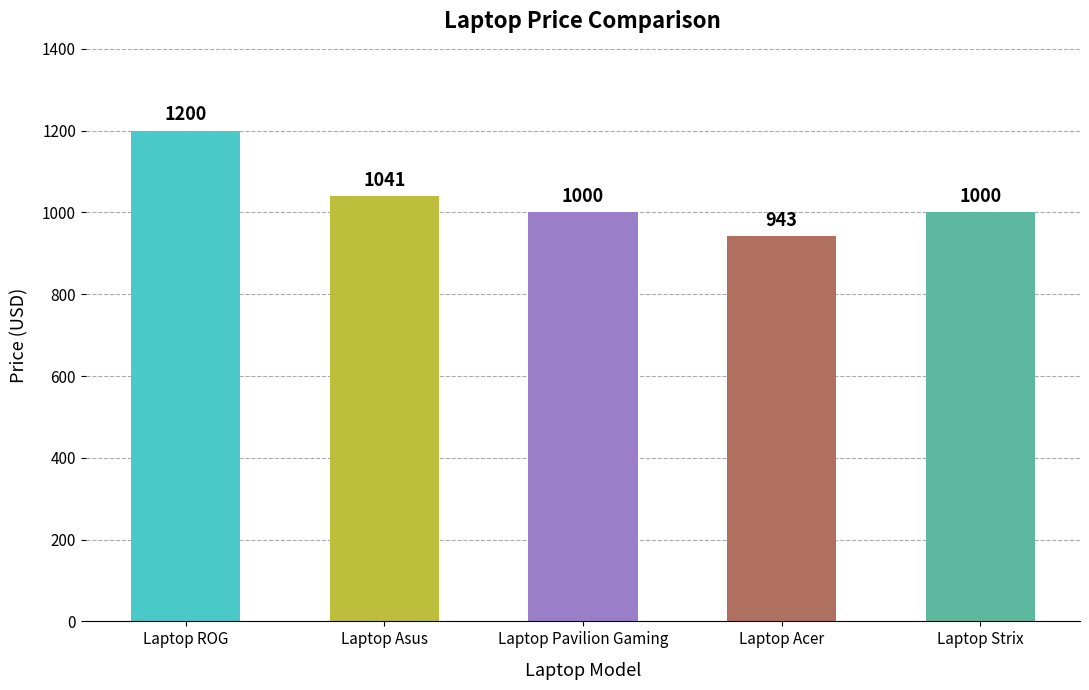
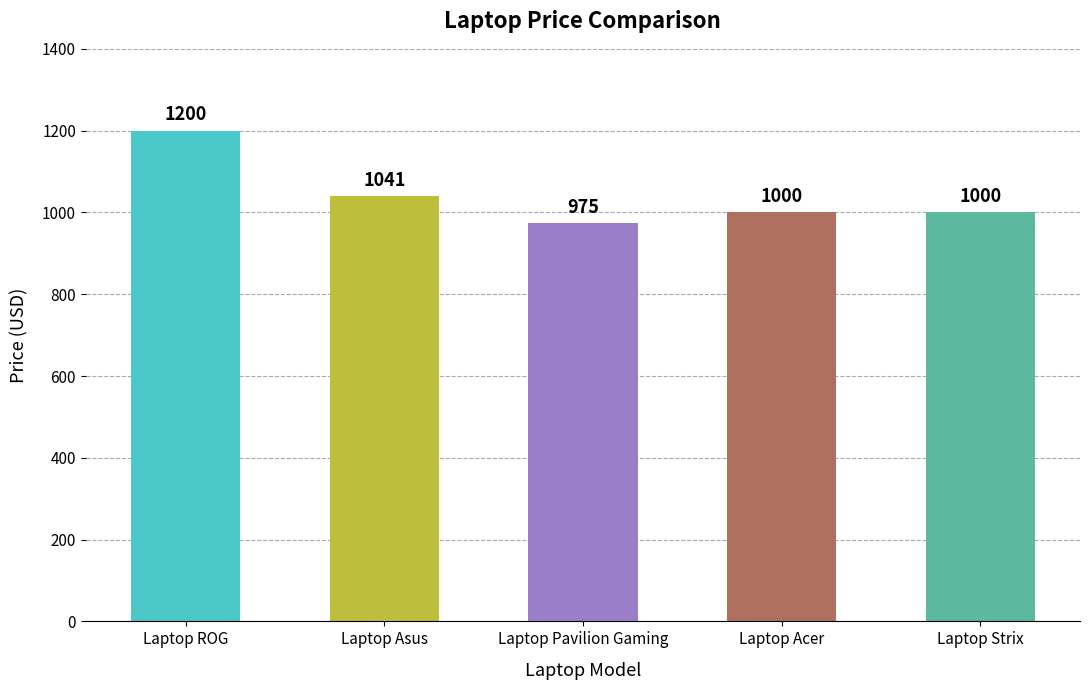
Laptop Pavilion Gaming: 1000 -> 975
Laptop Acer: 943 -> 1000
